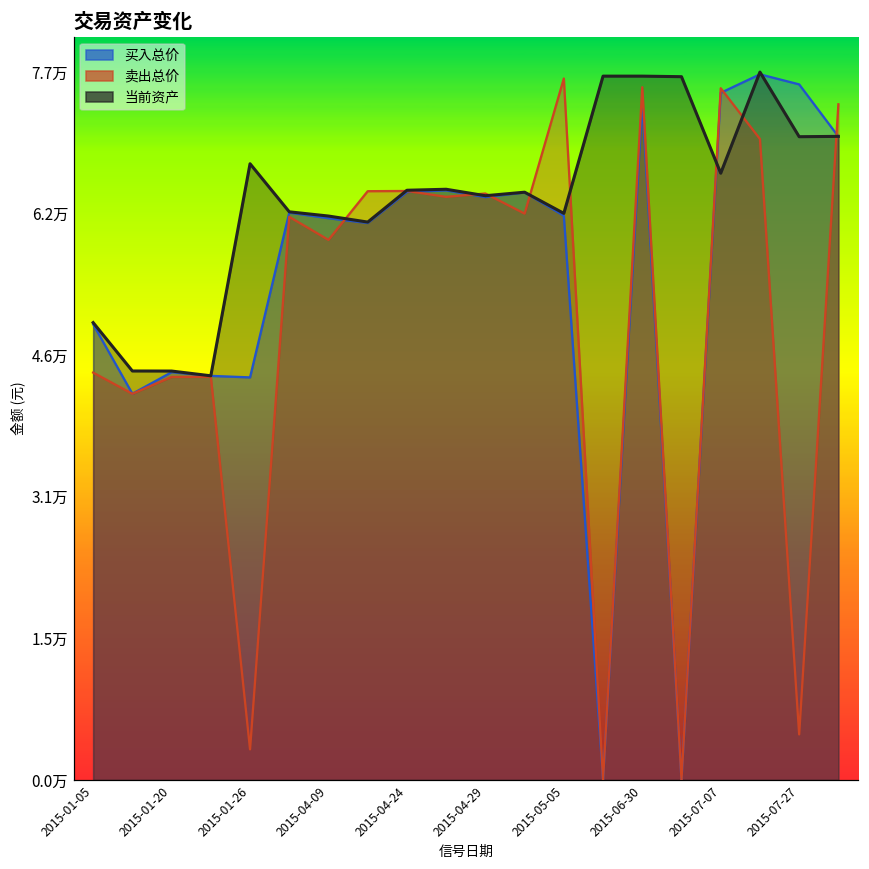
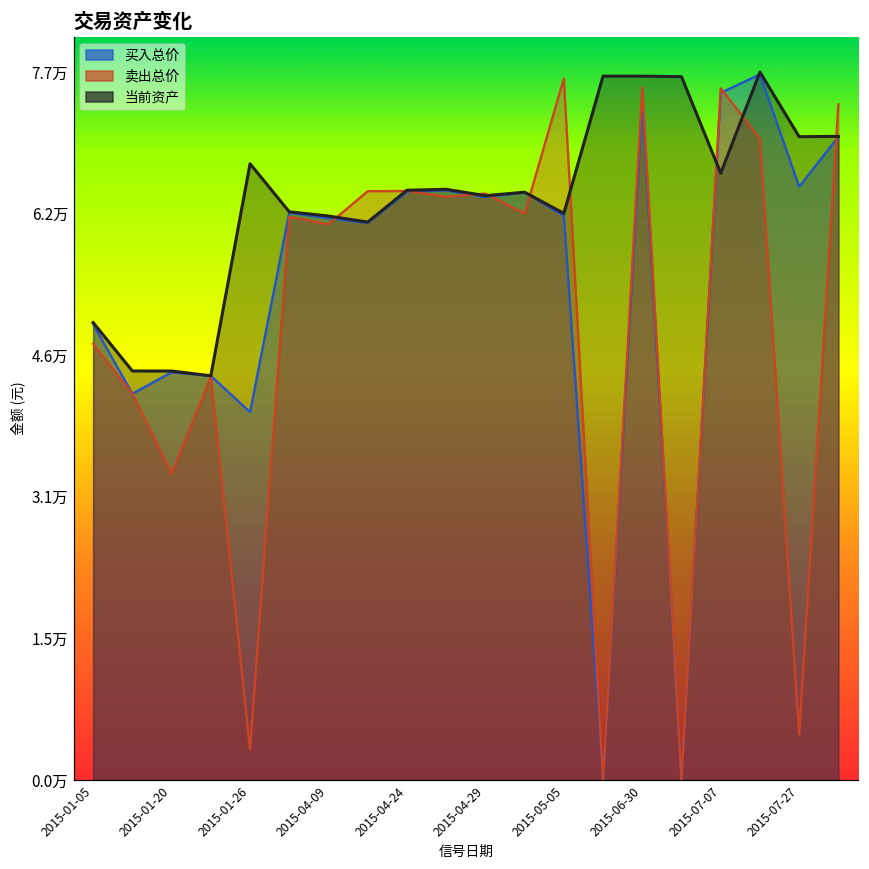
卖出总价, 2015-01-05: 4.4万 -> 4.7万
卖出总价, 2015-01-20: 4.4万 -> 3.3万
买入总价, 2015-01-26: 4.4万 -> 4.0万
卖出总价, 2015-04-09: 5.9万 -> 6.0万
买入总价, 2015-07-27: 7.6万 -> 6.5万
